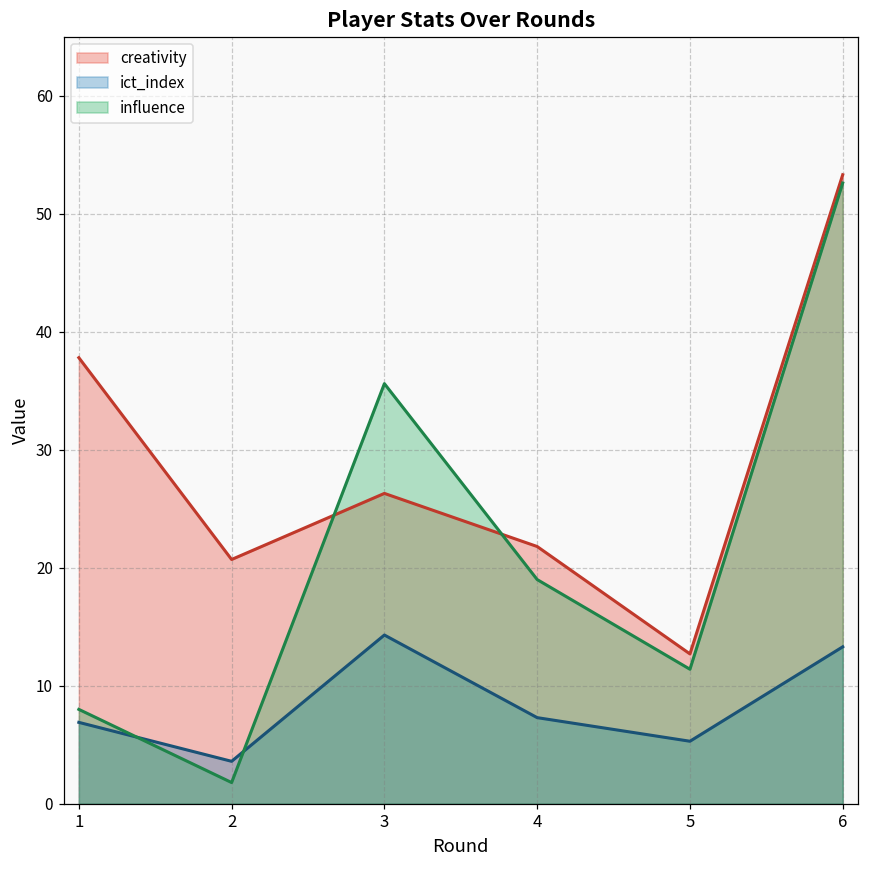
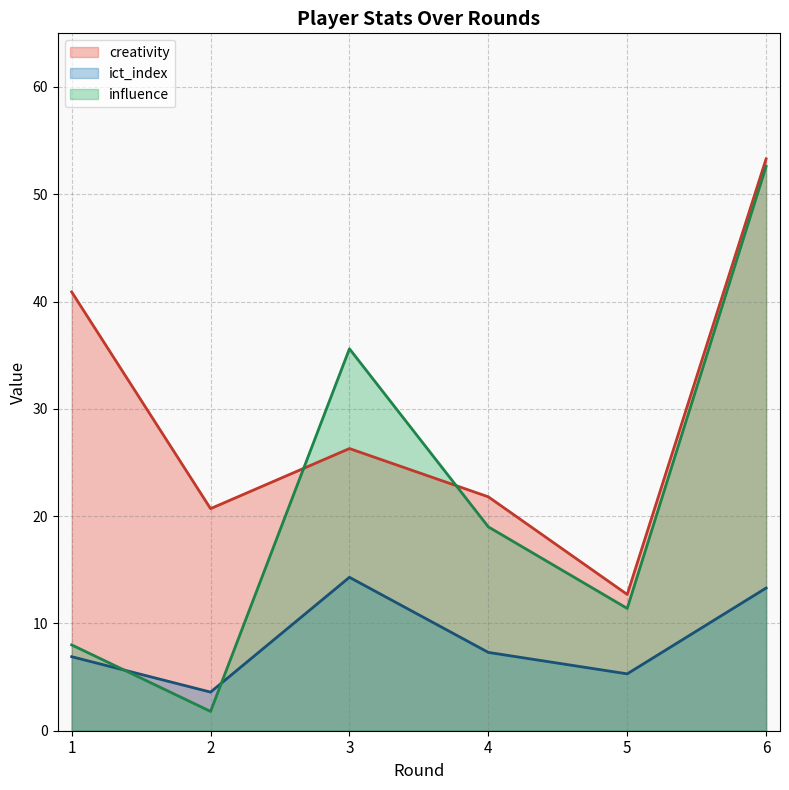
creativity, 1: 37.8 -> 40.9
